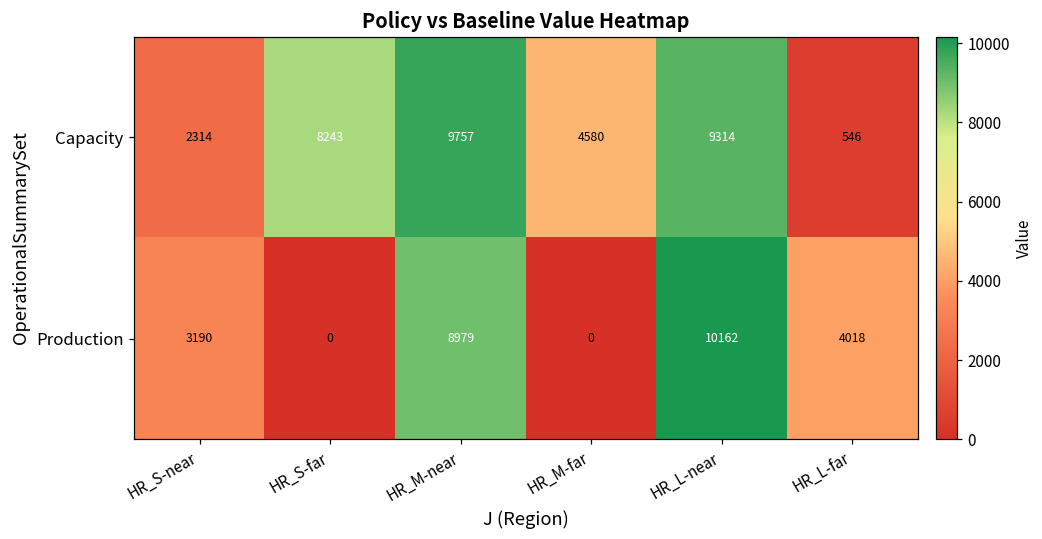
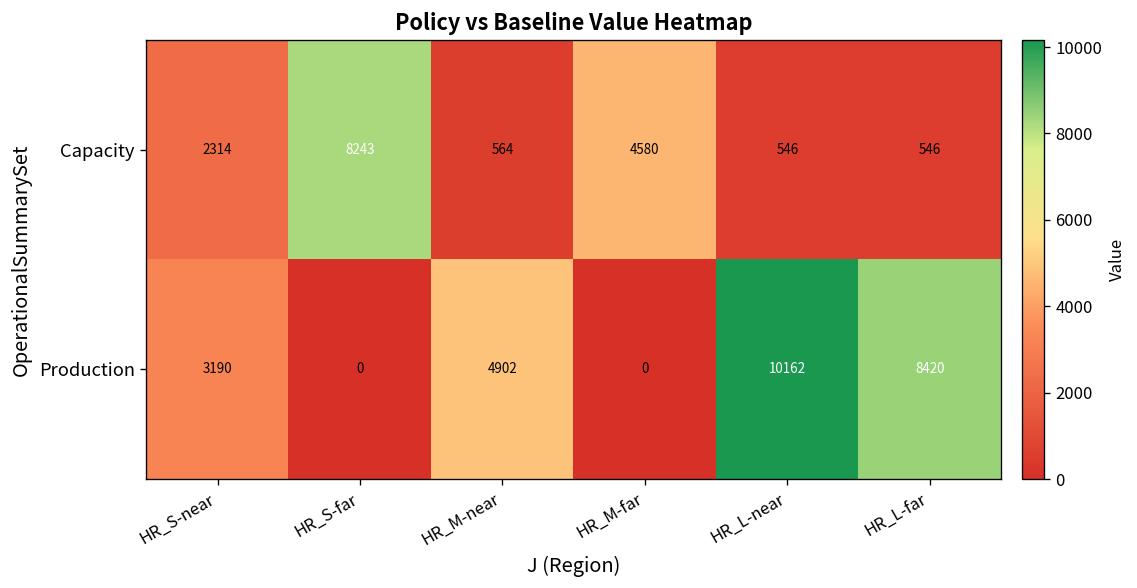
Capacity, HR_M-near: 9757 -> 564
Capacity, HR_L-near: 9314 -> 546
Production, HR_M-near: 8979 -> 4902
Production, HR_L-far: 4018 -> 8420
